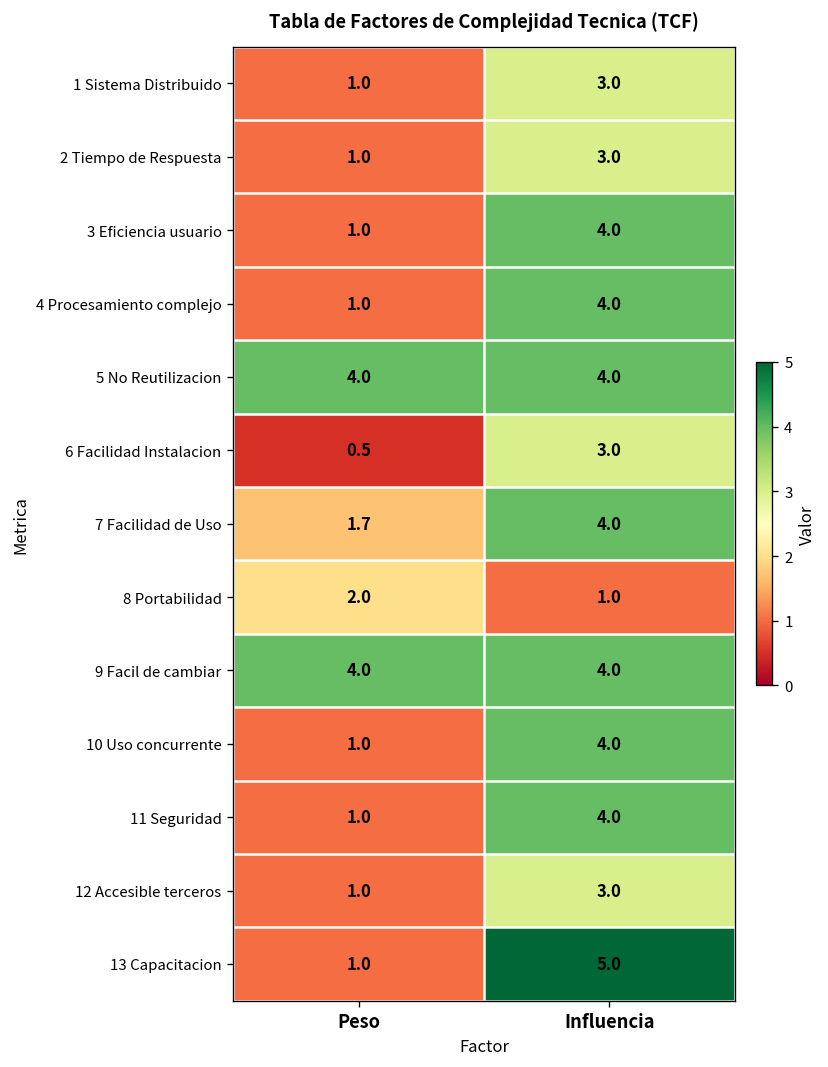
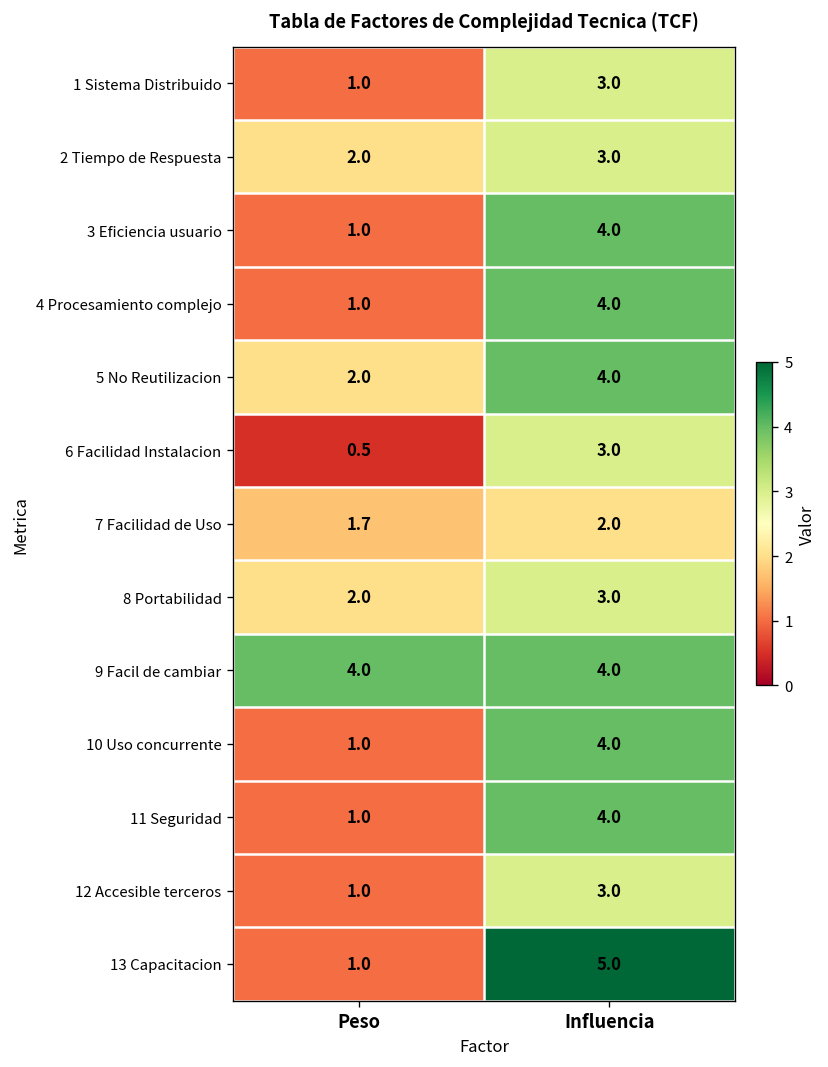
2 Tiempo de Respuesta, Peso: 1.0 -> 2.0
5 No Reutilizacion, Peso: 4.0 -> 2.0
7 Facilidad de Uso, Influencia: 4.0 -> 2.0
8 Portabilidad, Influencia: 1.0 -> 3.0
